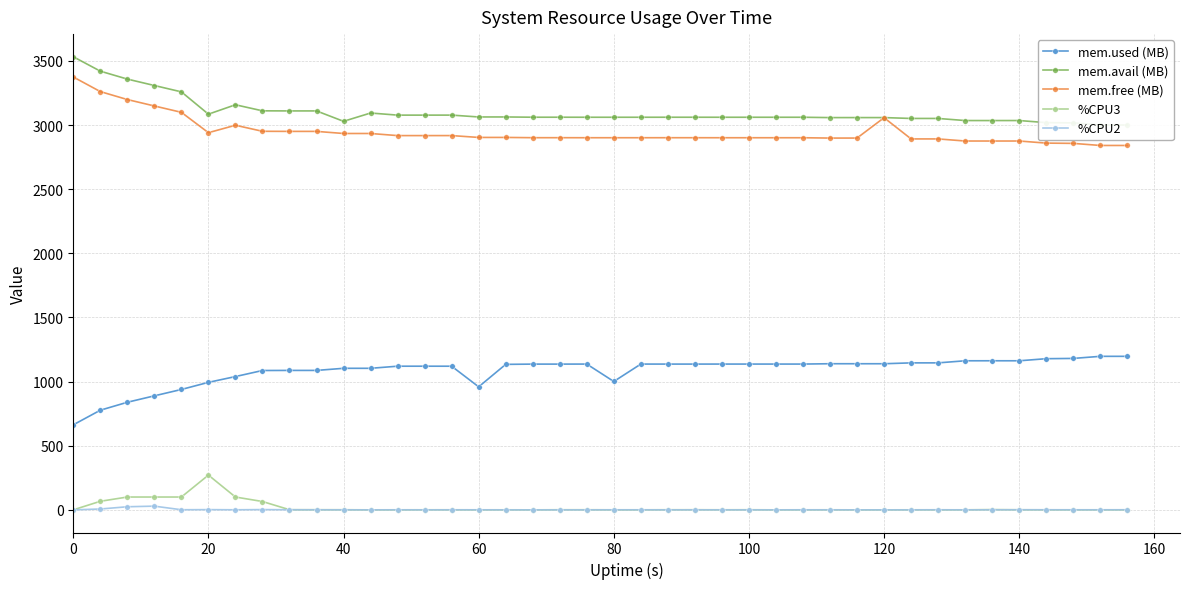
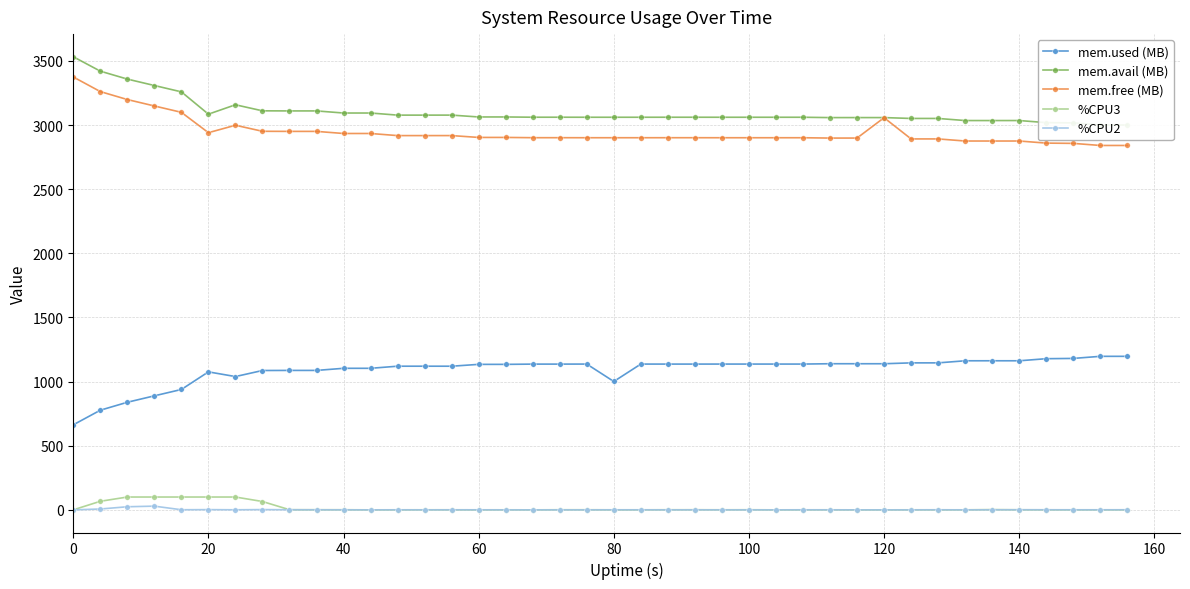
mem.used (MB), 20: 990 -> 1080
%CPU3, 20: 270 -> 100
mem.avail (MB), 40: 3030 -> 3090
mem.used (MB), 60: 960 -> 1130
